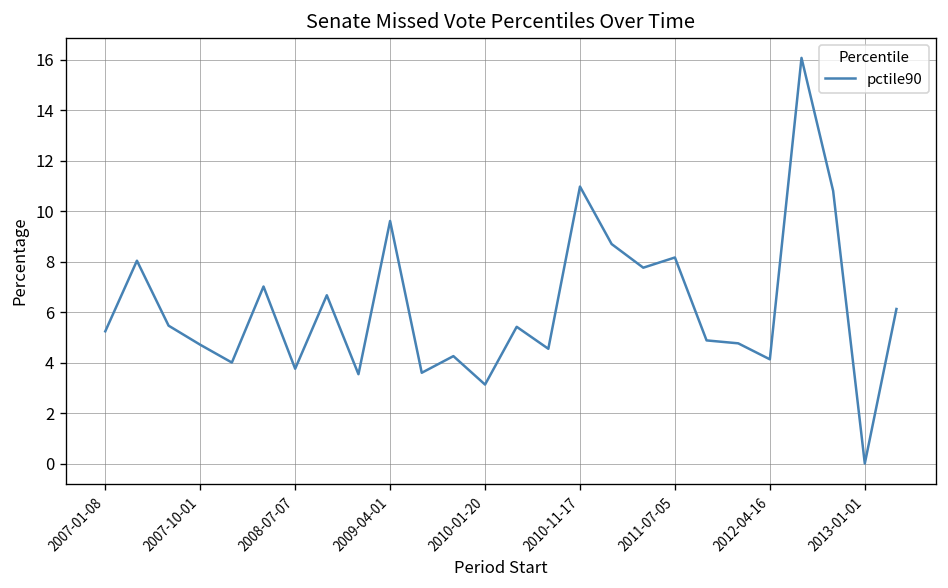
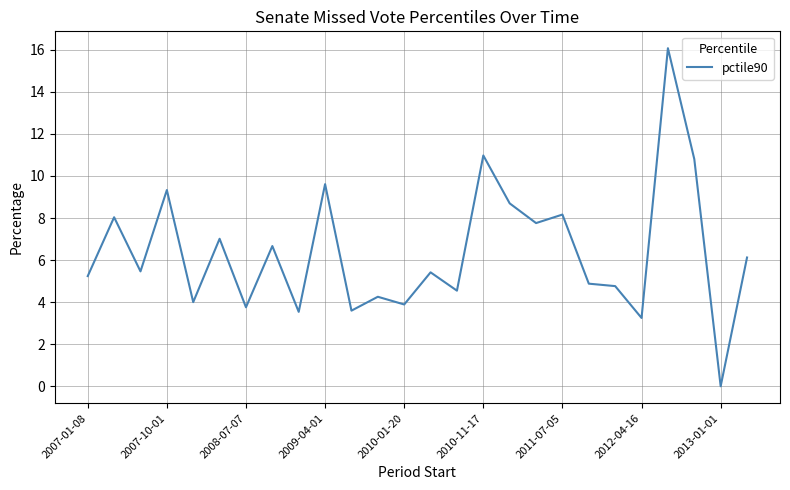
2007-10-01: 4.7 -> 9.3
2010-01-20: 3.1 -> 3.9
2012-04-16: 4.1 -> 3.2
